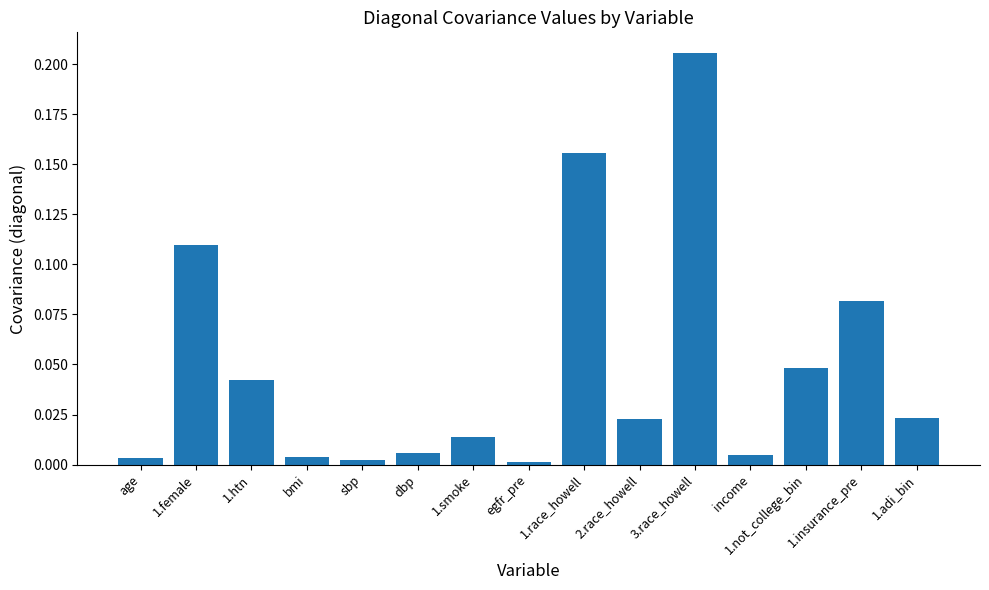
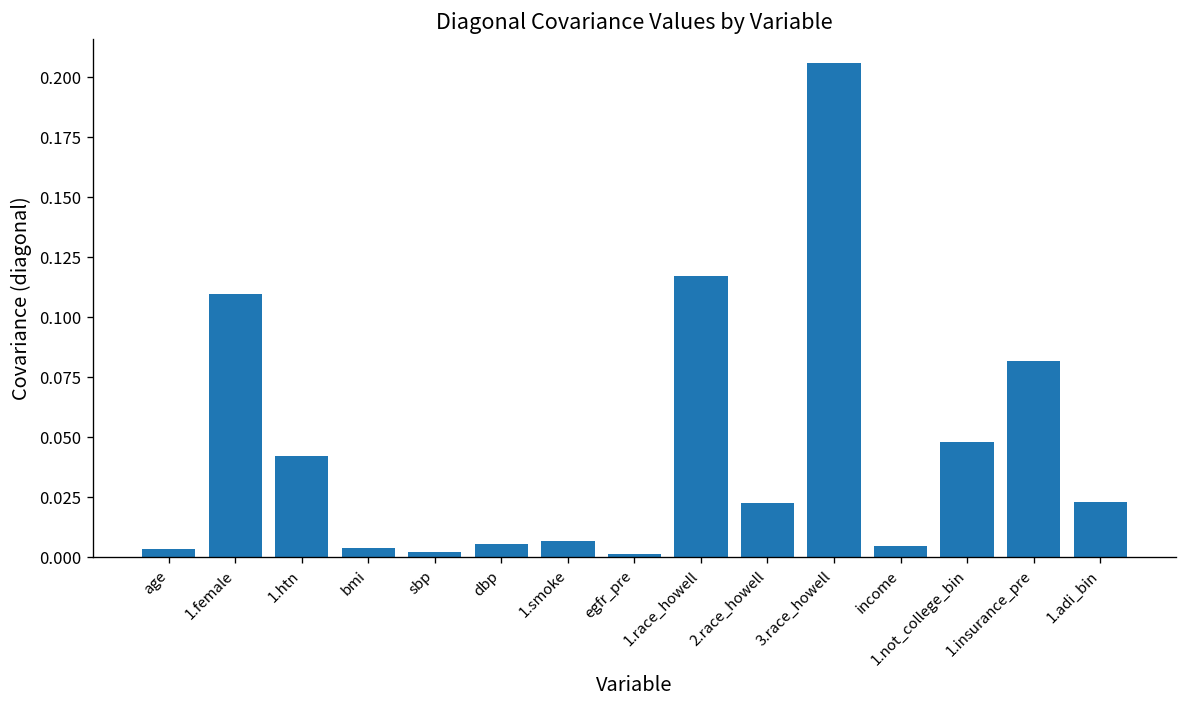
1.smoke: 0.014 -> 0.007
1.race_howell: 0.156 -> 0.117
